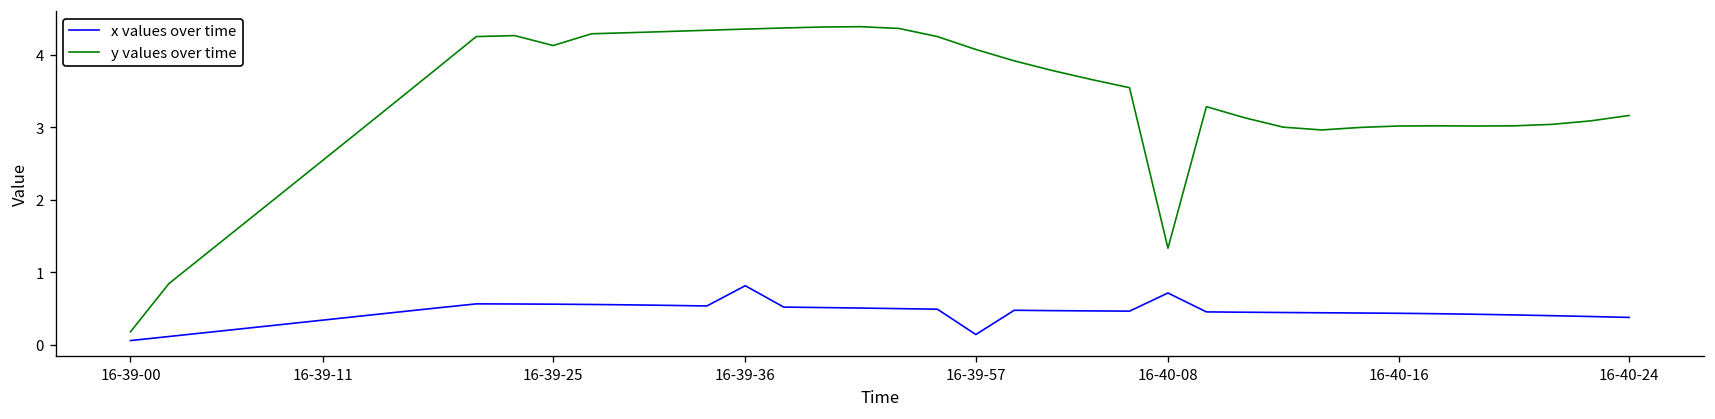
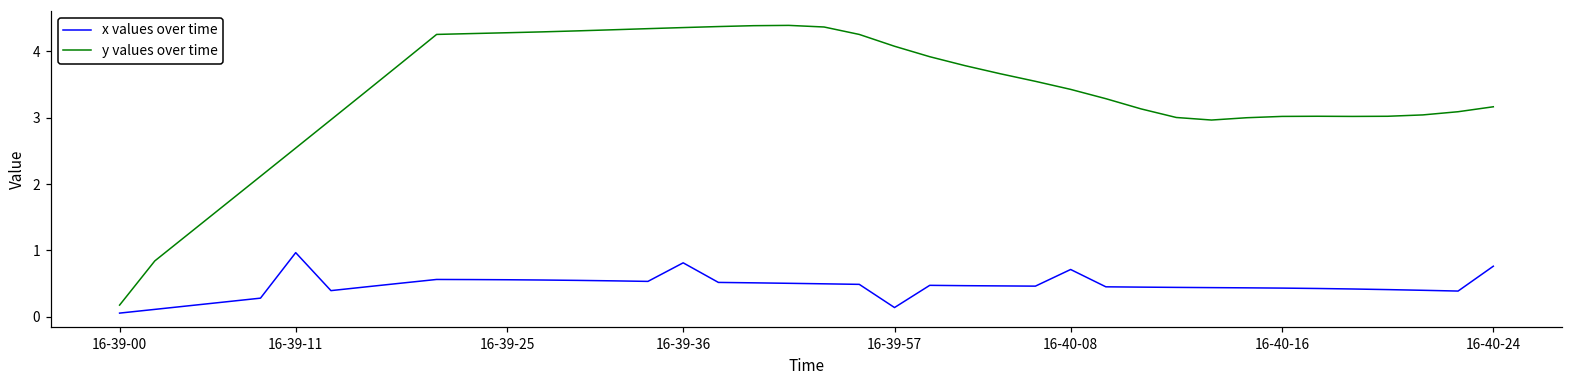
x values over time, 16-39-11: 0.3 -> 1.0
y values over time, 16-39-25: 4.1 -> 4.3
y values over time, 16-40-08: 1.3 -> 3.4
x values over time, 16-40-24: 0.4 -> 0.8
